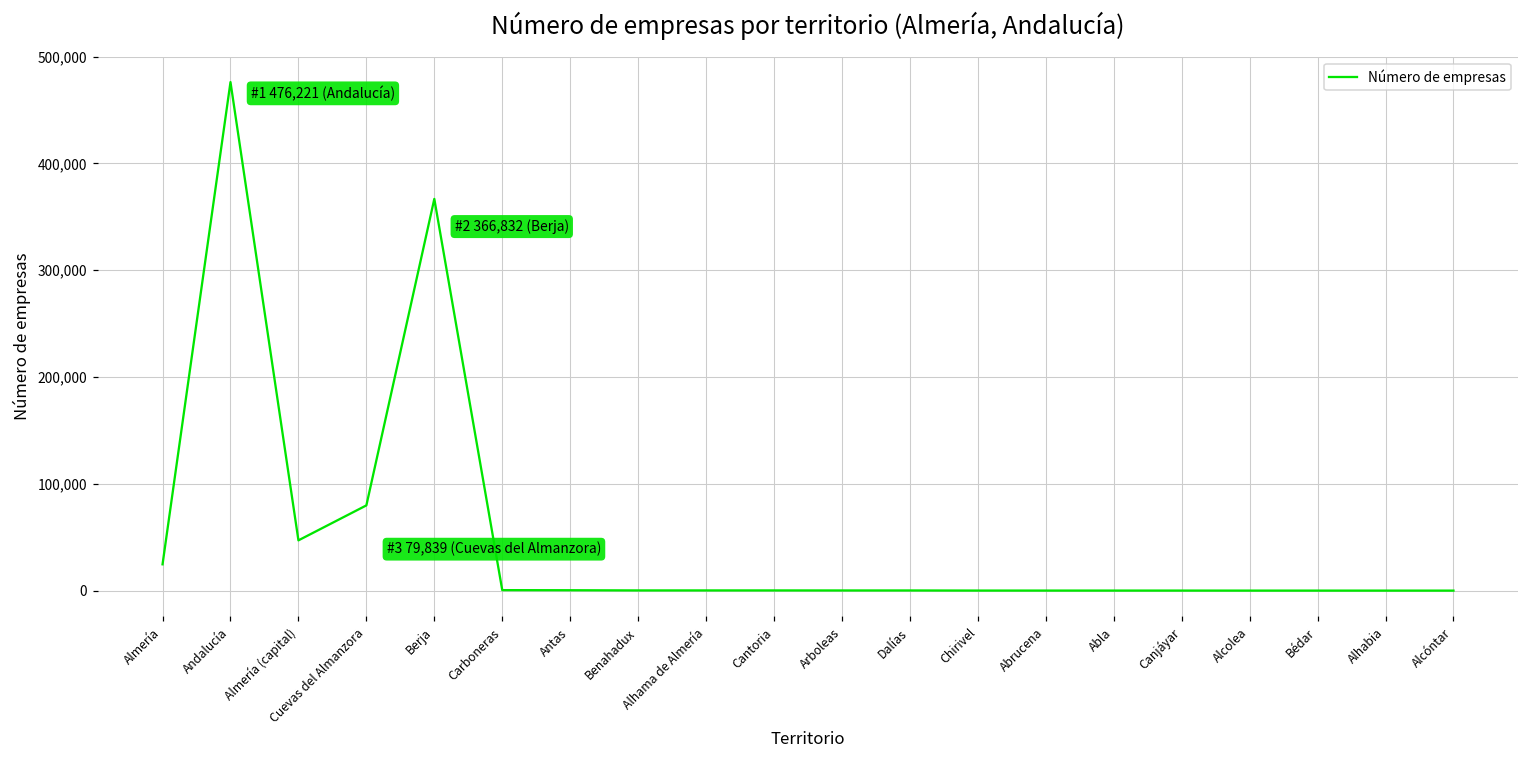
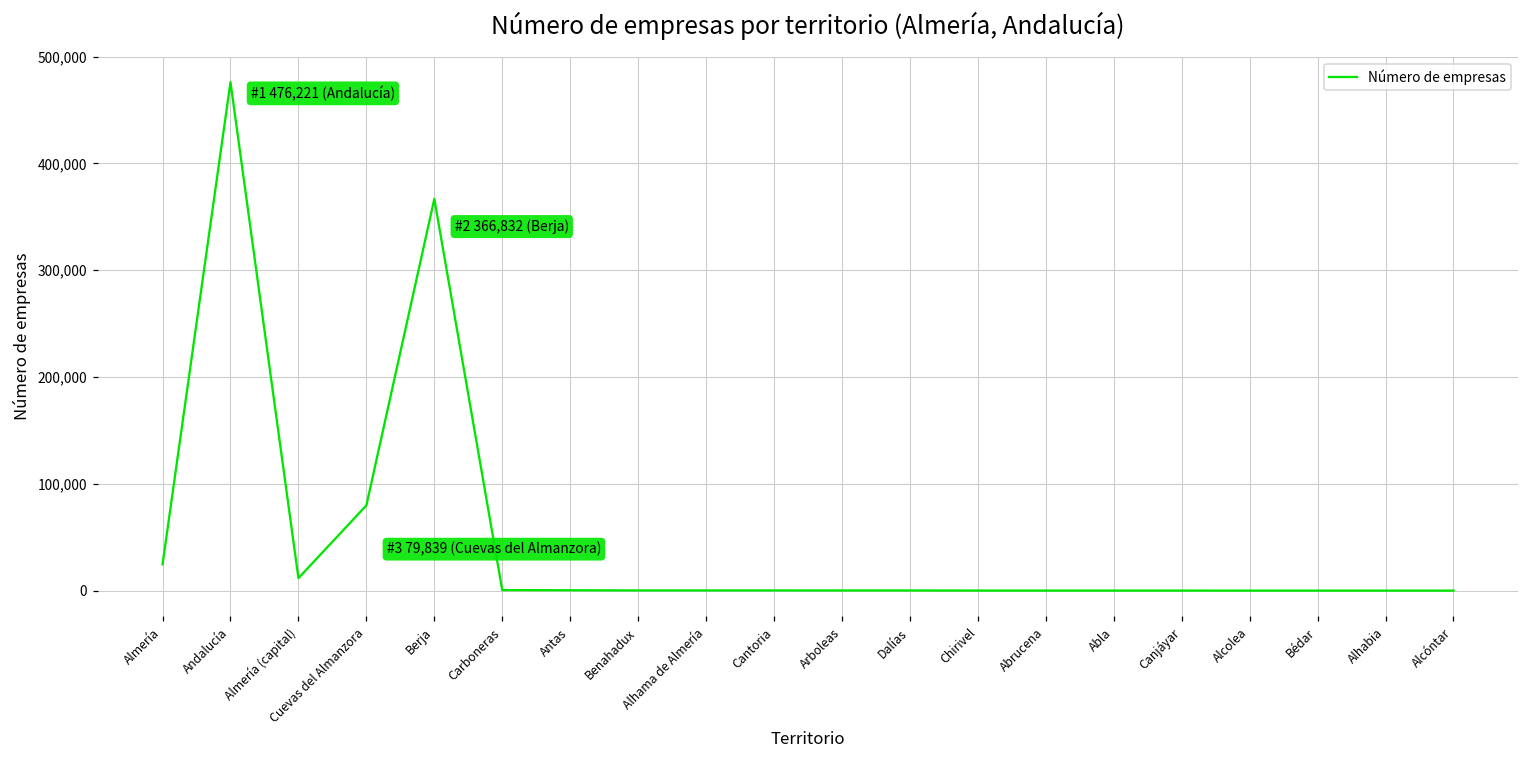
Almería (capital): 50,000 -> 10,000
